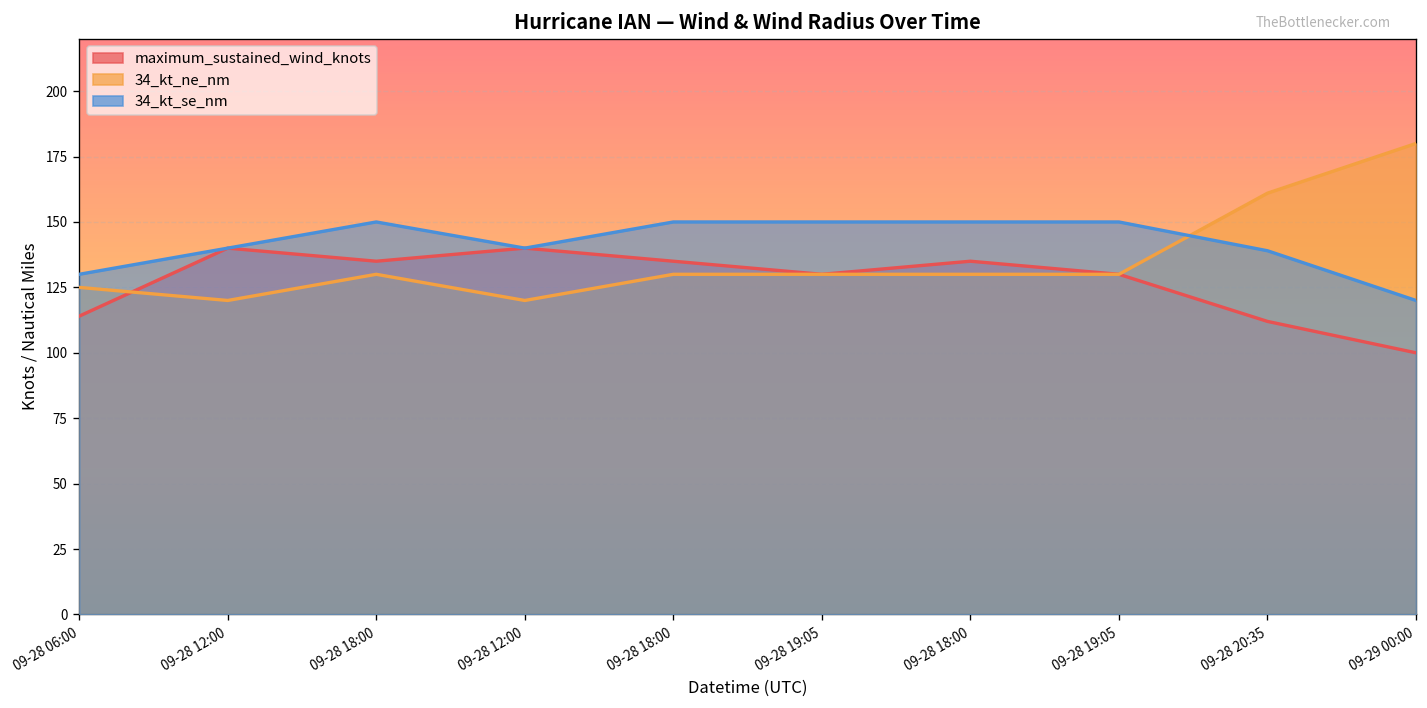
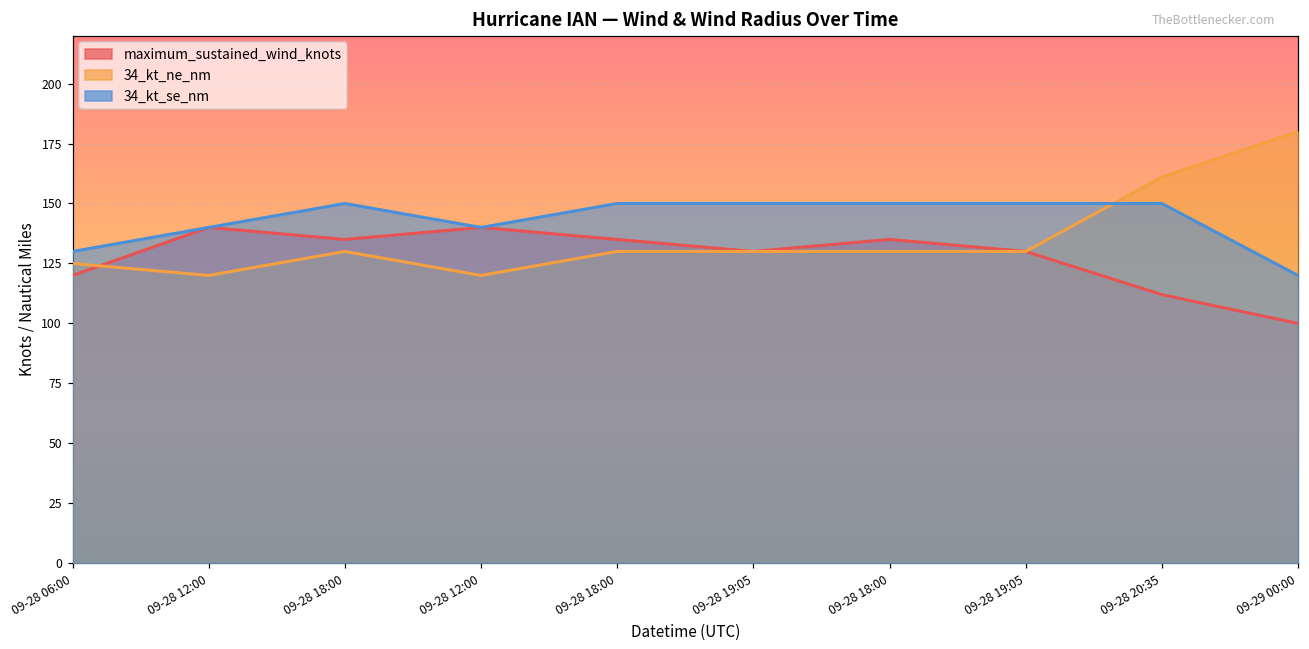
maximum_sustained_wind_knots, 09-28 06:00: 114 -> 120
34_kt_se_nm, 09-28 20:35: 139 -> 150
